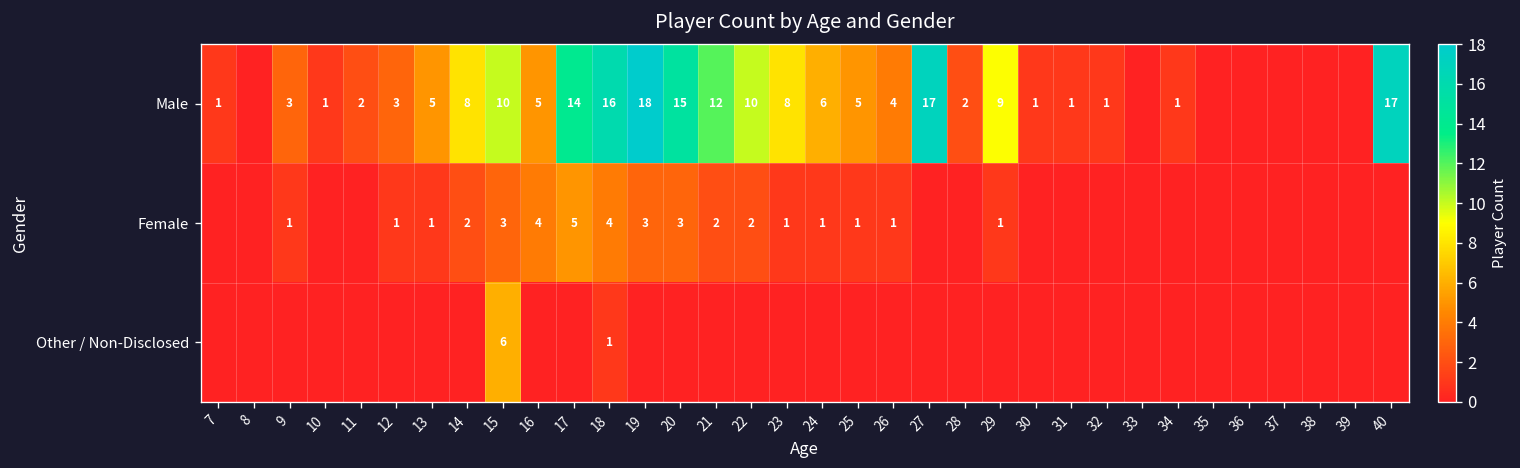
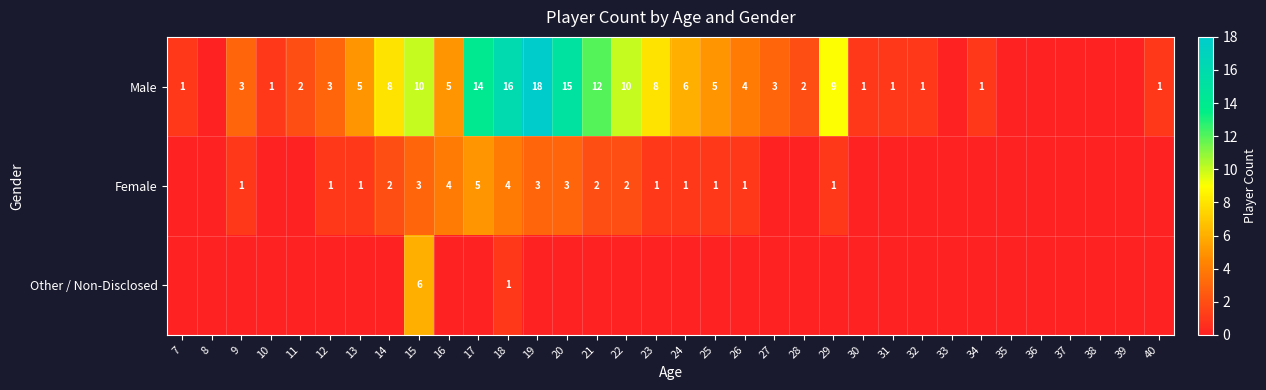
Male, 27: 17 -> 3
Male, 40: 17 -> 1
